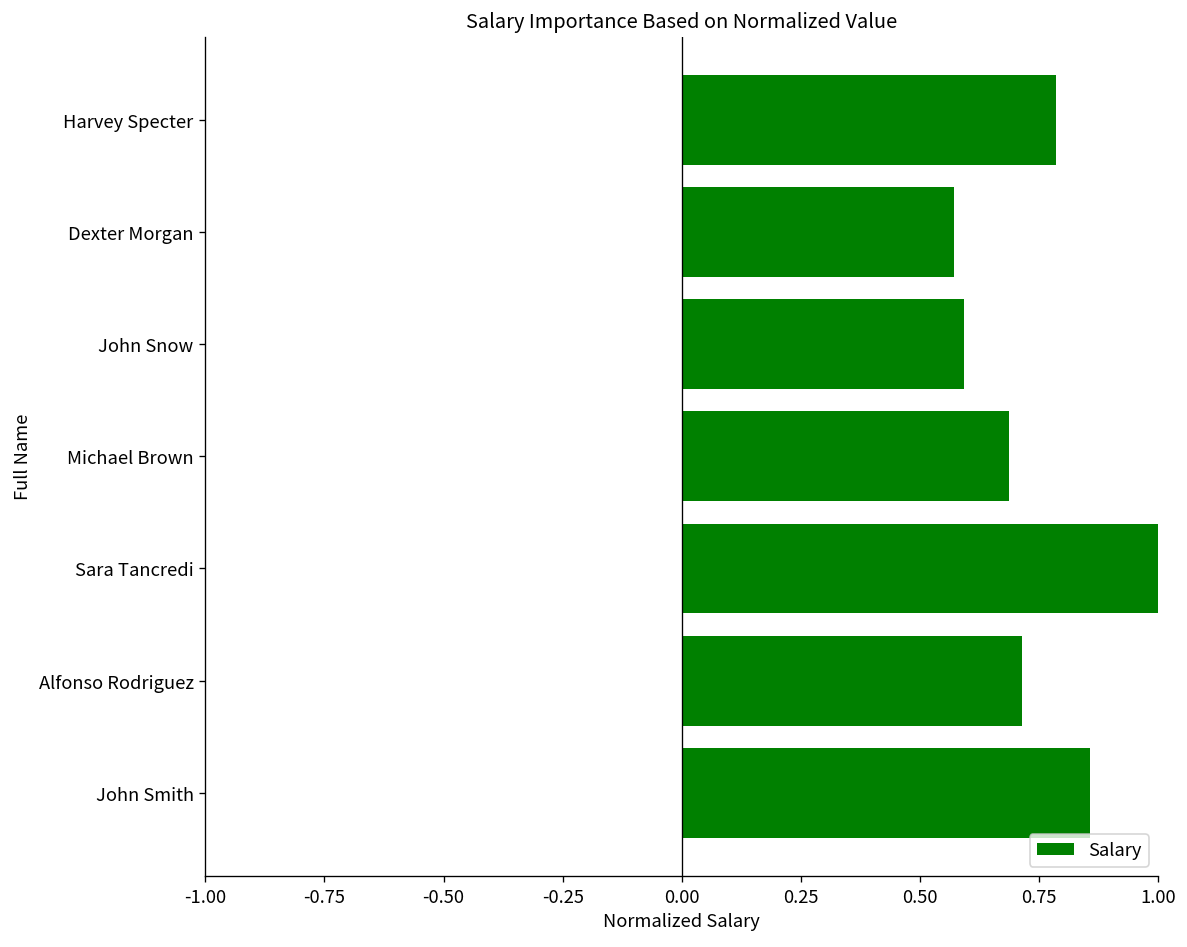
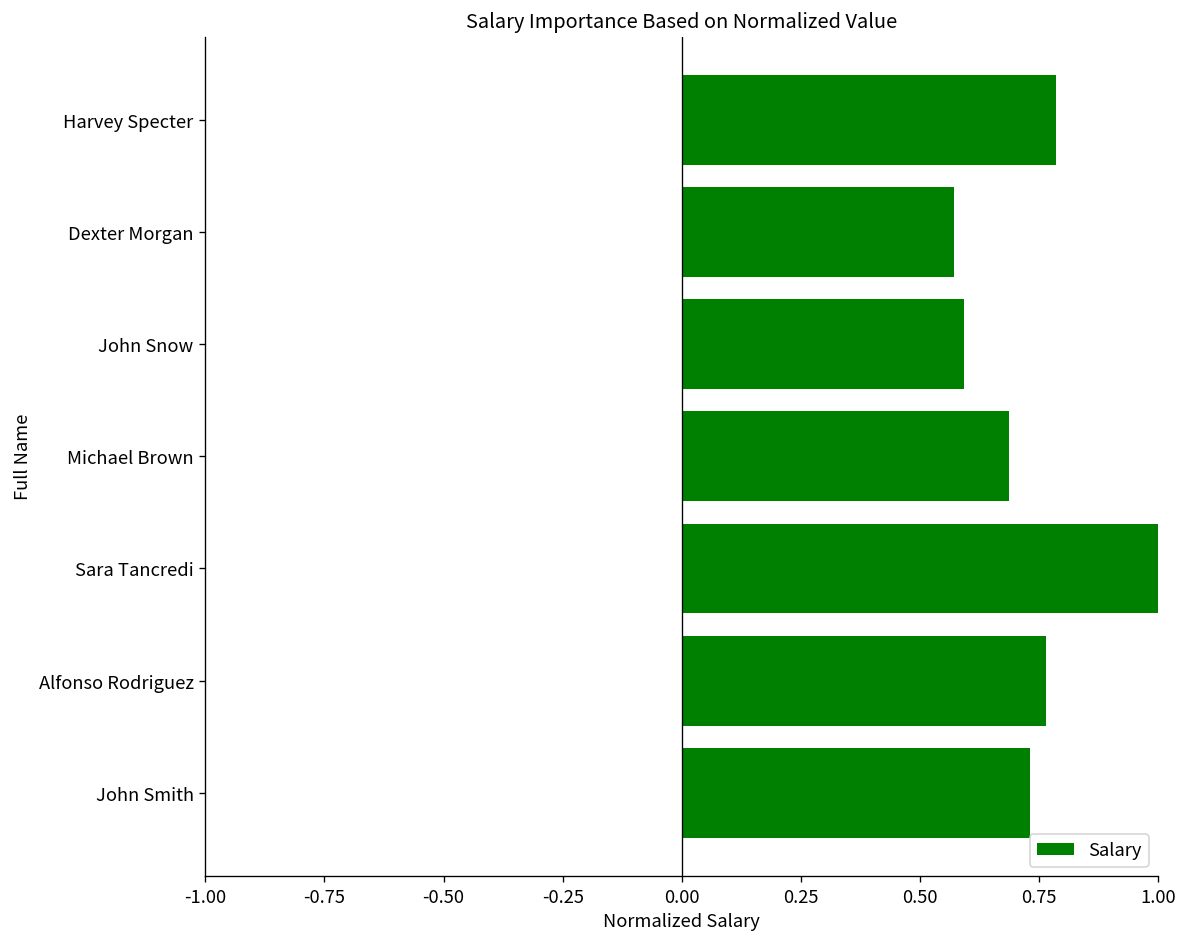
Alfonso Rodriguez: 0.71 -> 0.76
John Smith: 0.86 -> 0.73
